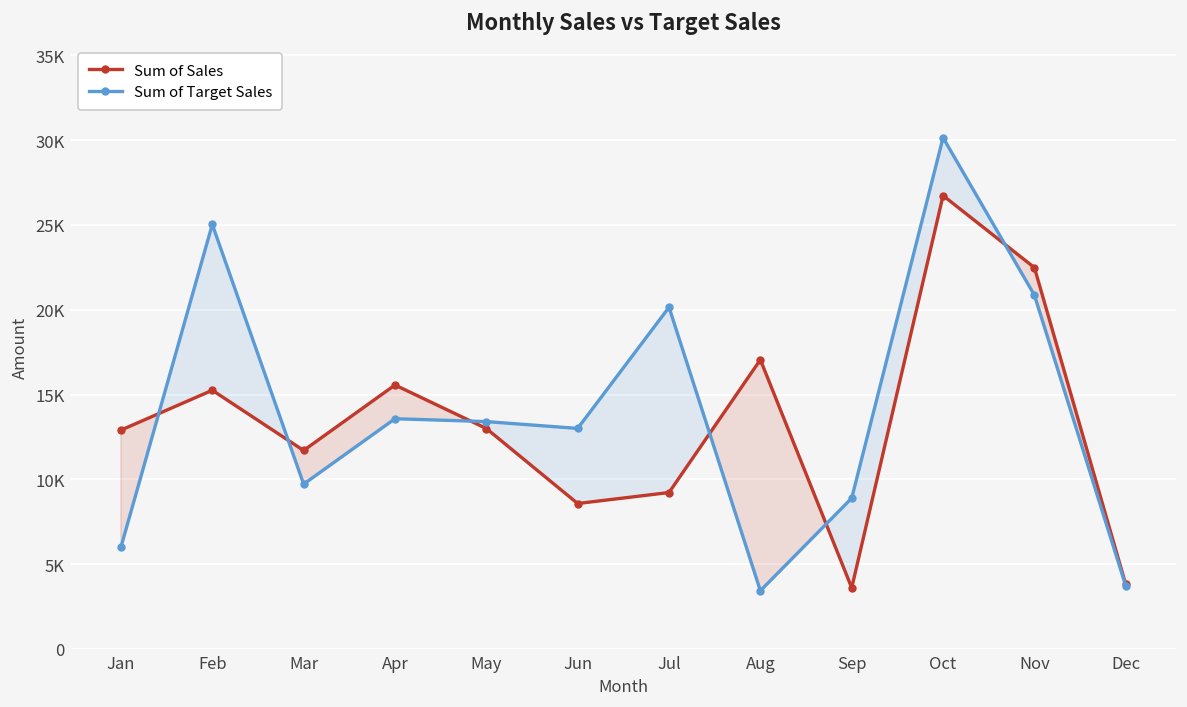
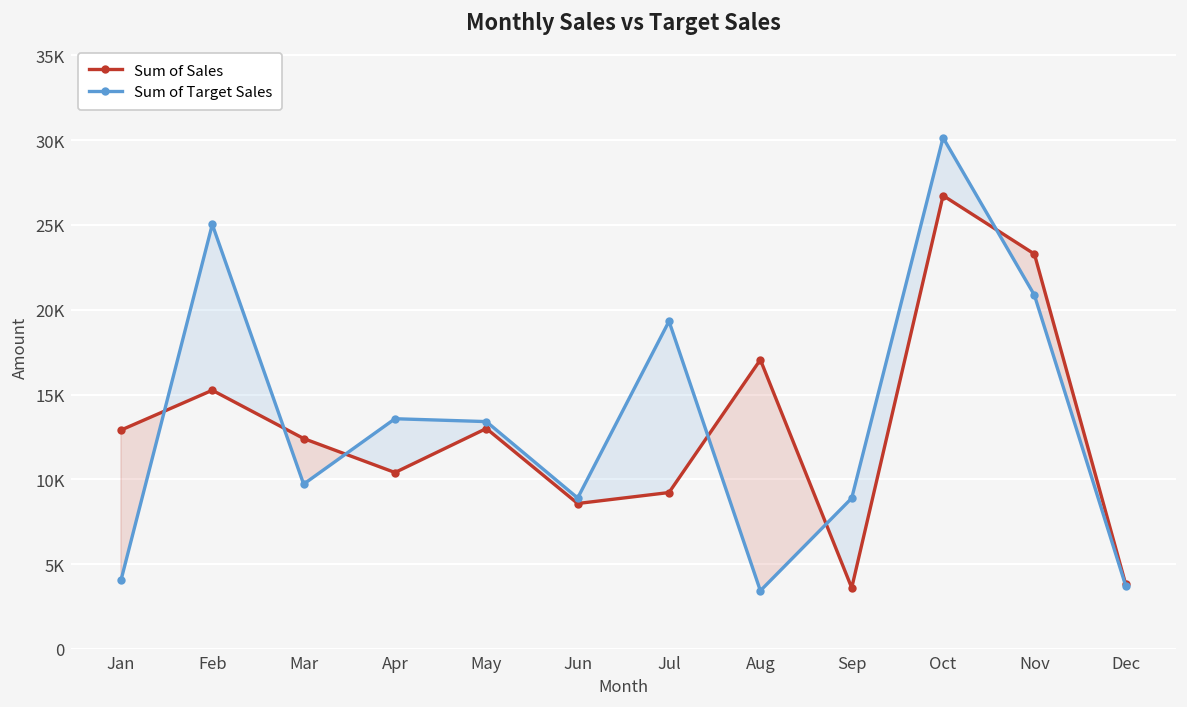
Sum of Target Sales, Jan: 6000 -> 4000
Sum of Sales, Mar: 11700 -> 12400
Sum of Sales, Apr: 15600 -> 10400
Sum of Target Sales, Jun: 13000 -> 8900
Sum of Target Sales, Jul: 20100 -> 19300
Sum of Sales, Nov: 22500 -> 23300
